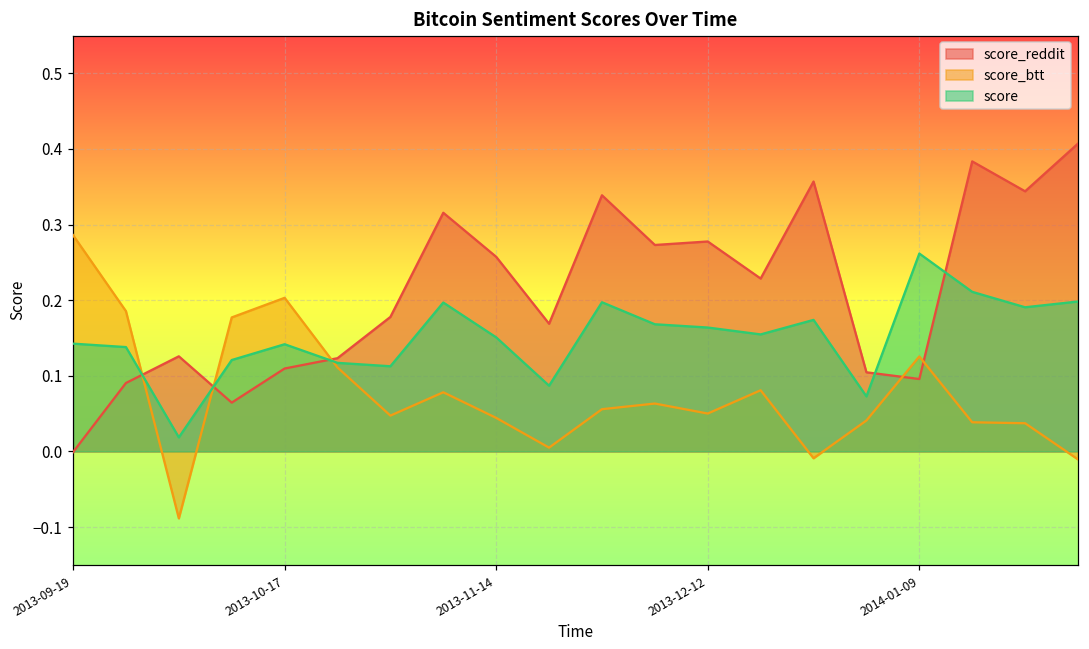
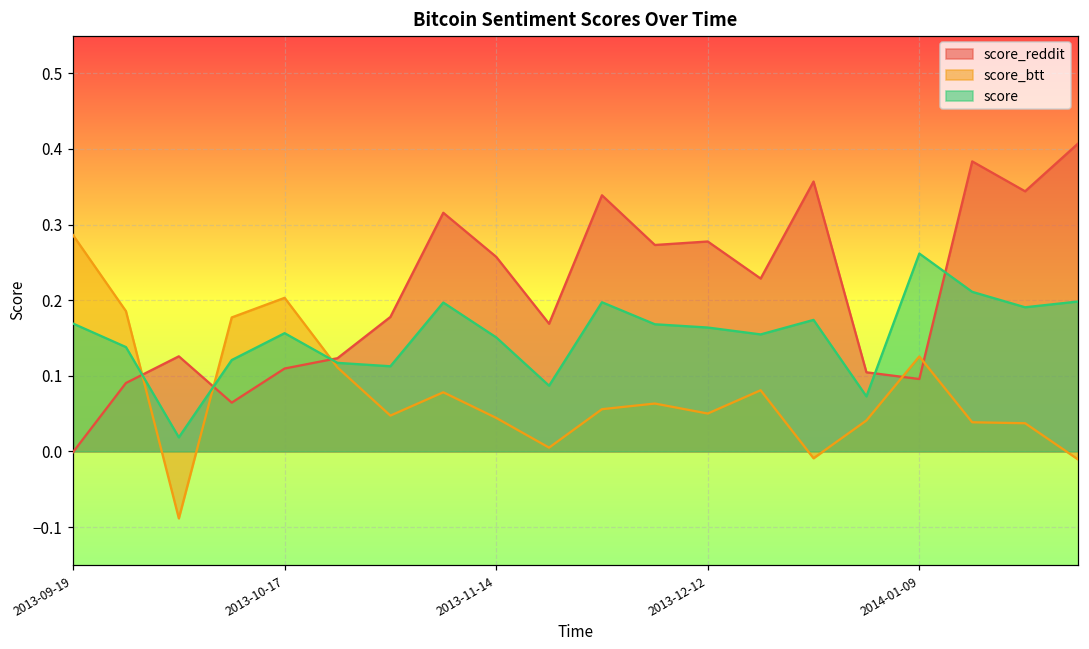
score, 2013-09-19: 0.14 -> 0.17
score, 2013-10-17: 0.14 -> 0.16
